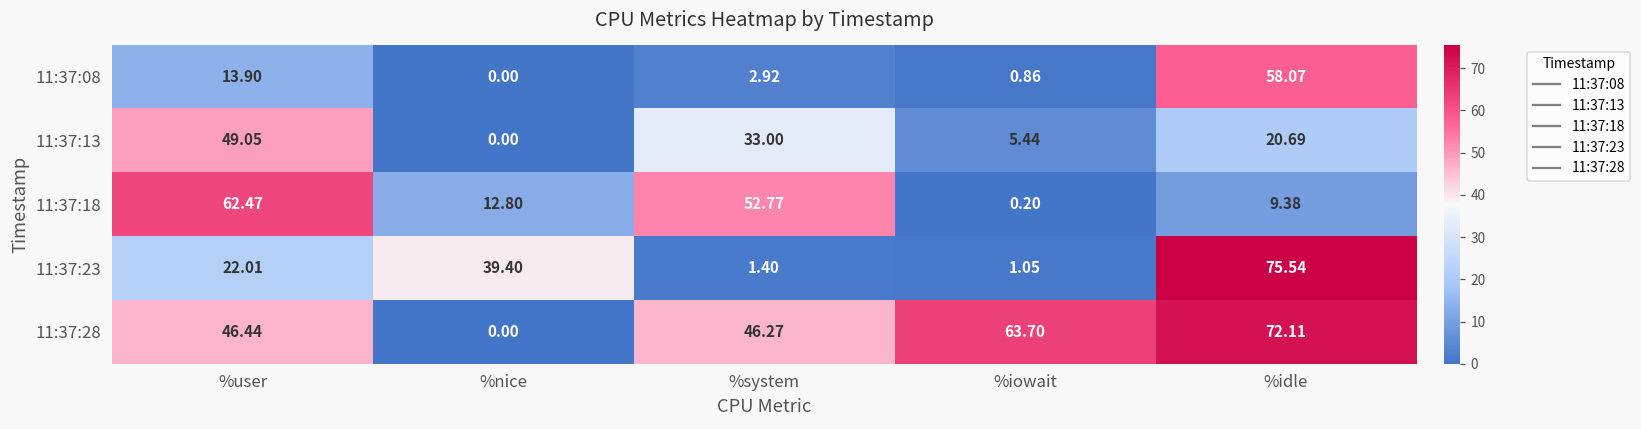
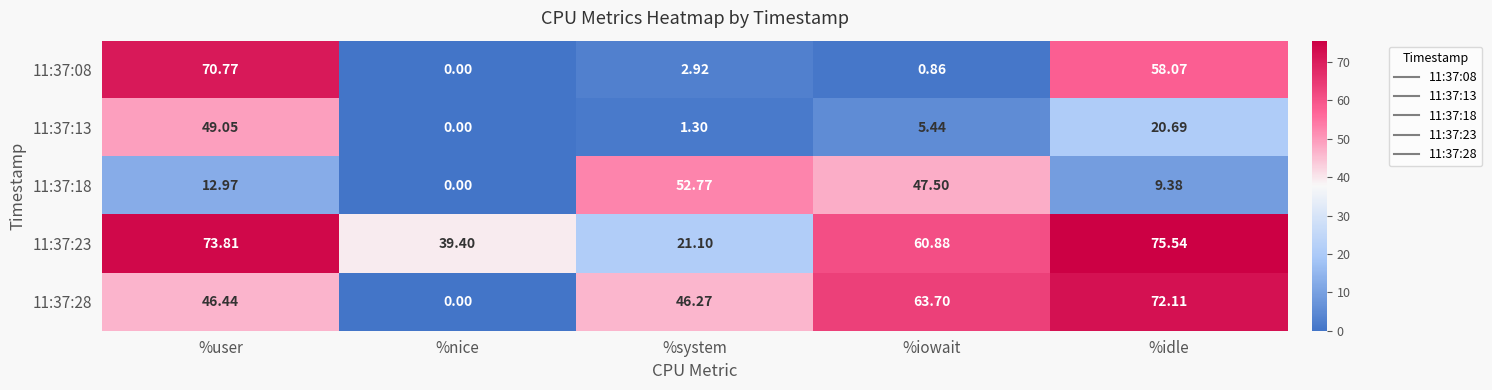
11:37:08, %user: 13.90 -> 70.77
11:37:13, %system: 33.00 -> 1.30
11:37:18, %user: 62.47 -> 12.97
11:37:18, %nice: 12.80 -> 0.00
11:37:18, %iowait: 0.20 -> 47.50
11:37:23, %user: 22.01 -> 73.81
11:37:23, %system: 1.40 -> 21.10
11:37:23, %iowait: 1.05 -> 60.88
